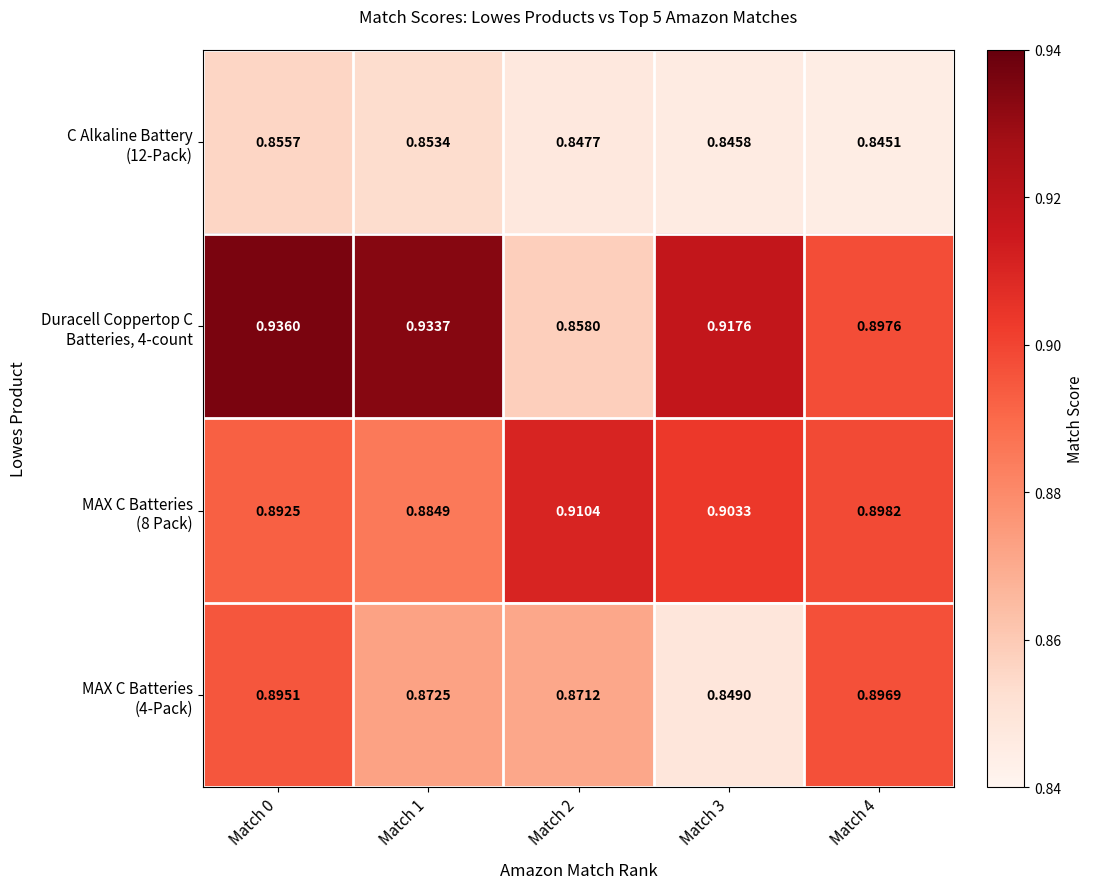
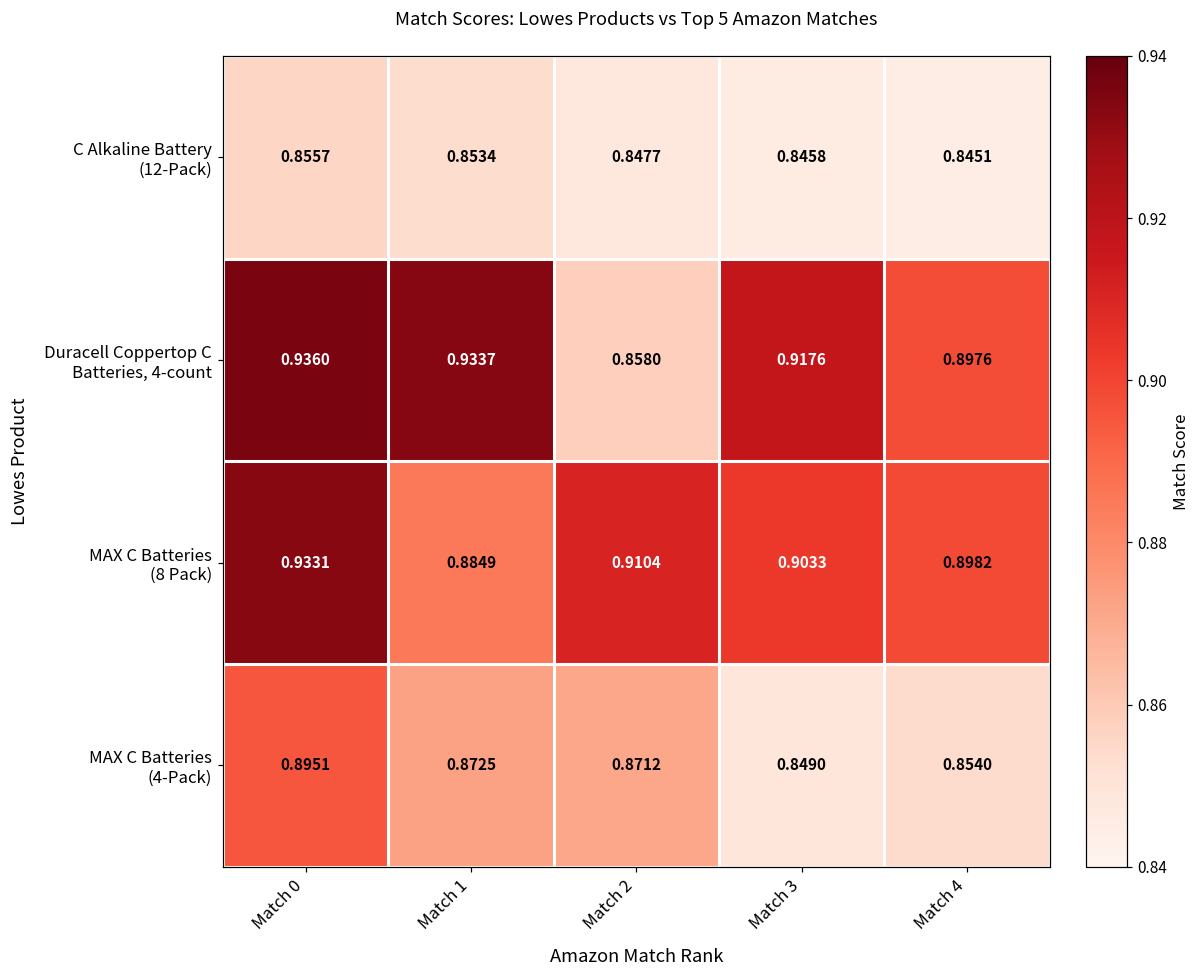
MAX C Batteries (8 Pack), Match 0: 0.8925 -> 0.9331
MAX C Batteries (4-Pack), Match 4: 0.8969 -> 0.8540
